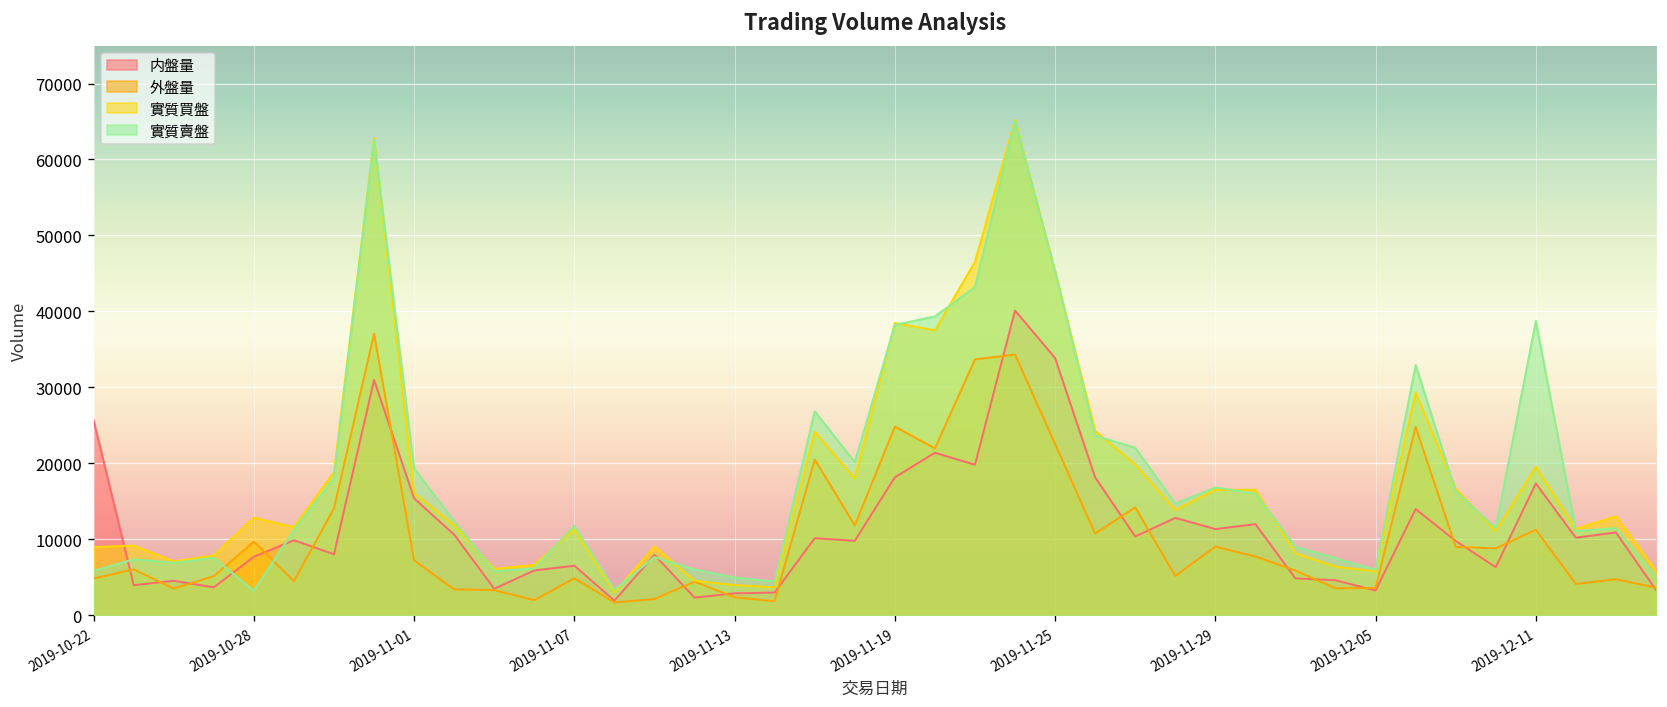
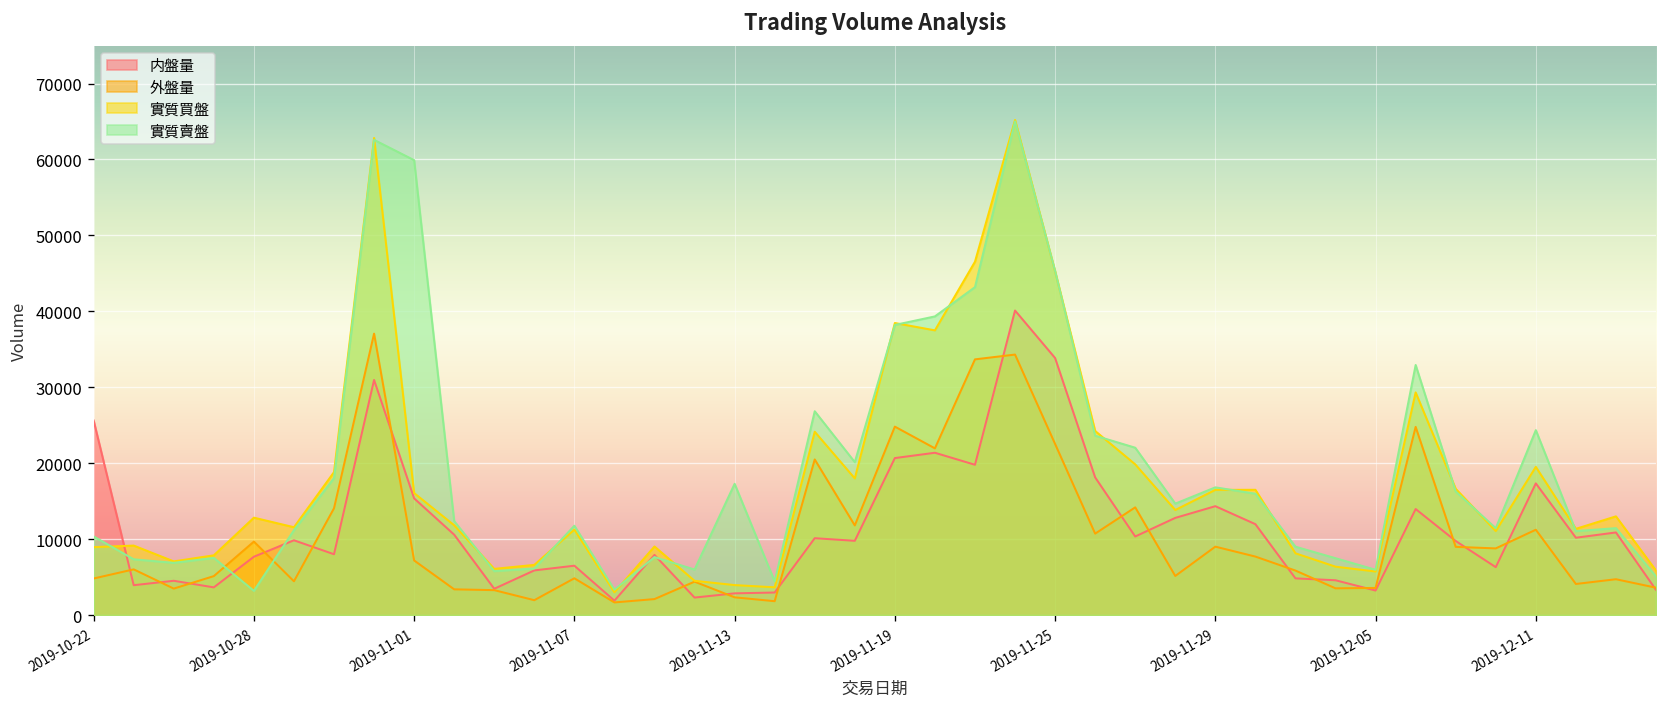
實質賣盤, 2019-10-22: 6000 -> 10000
實質賣盤, 2019-11-01: 19000 -> 60000
實質賣盤, 2019-11-13: 5000 -> 17000
内盤量, 2019-11-19: 18000 -> 21000
内盤量, 2019-11-29: 11000 -> 14000
實質賣盤, 2019-12-11: 39000 -> 24000
